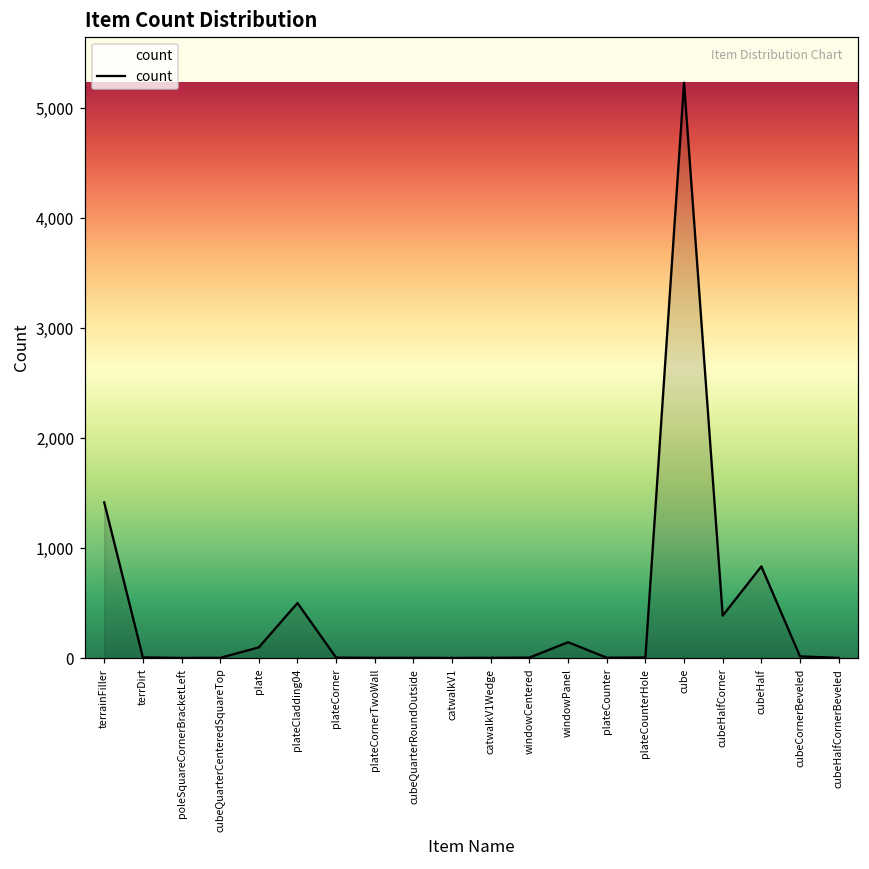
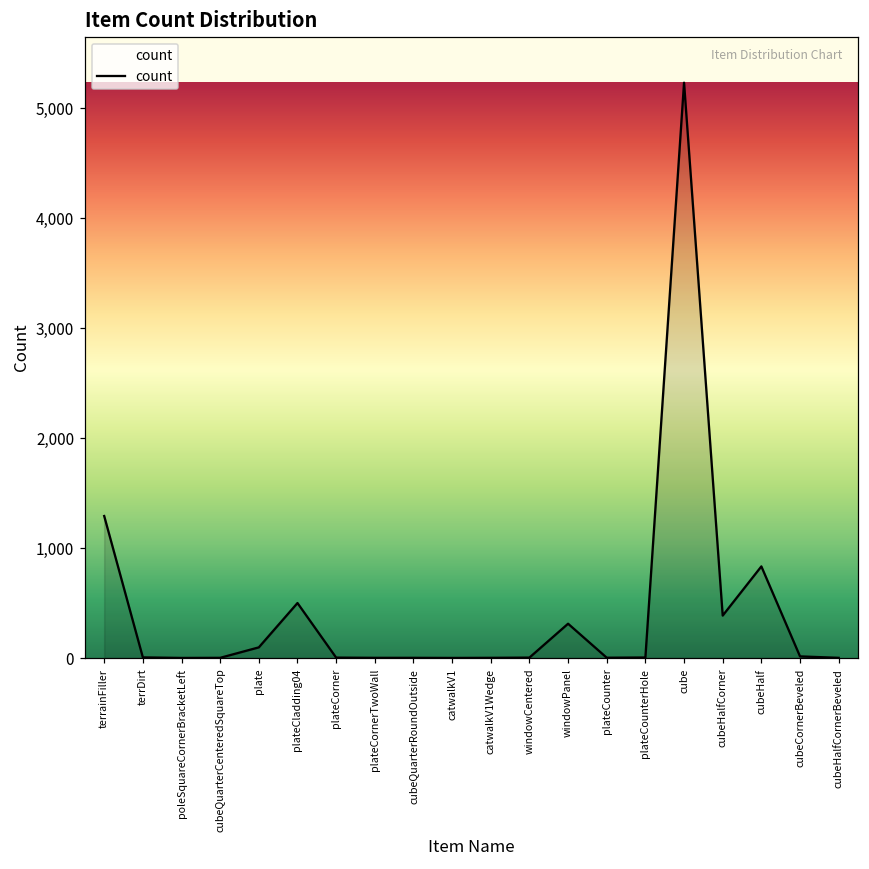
terrainFiller: 1,420 -> 1,290
windowPanel: 140 -> 310
